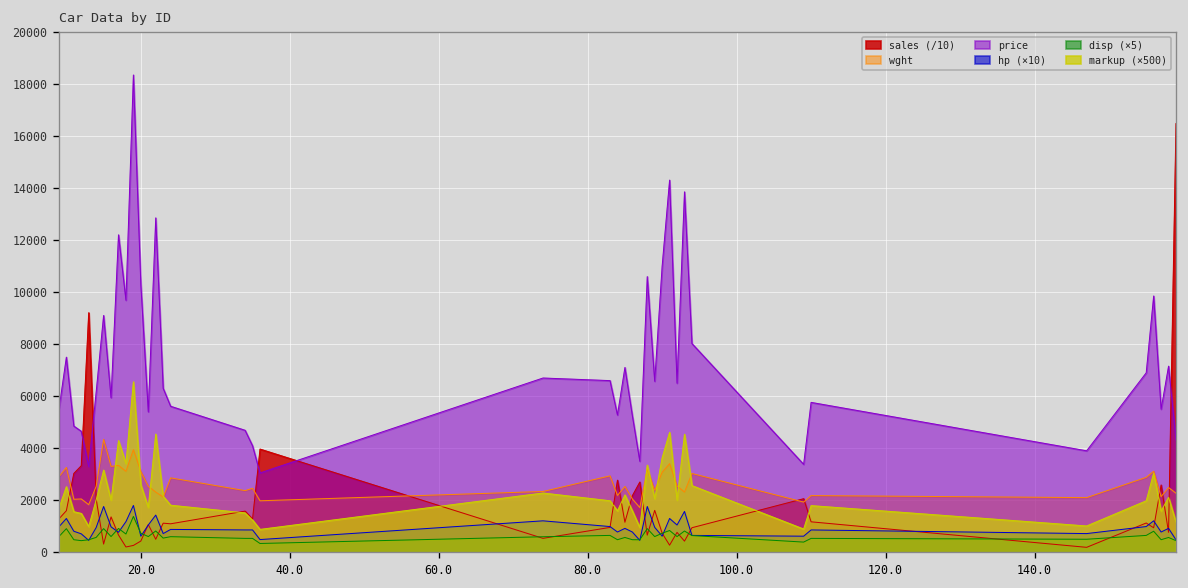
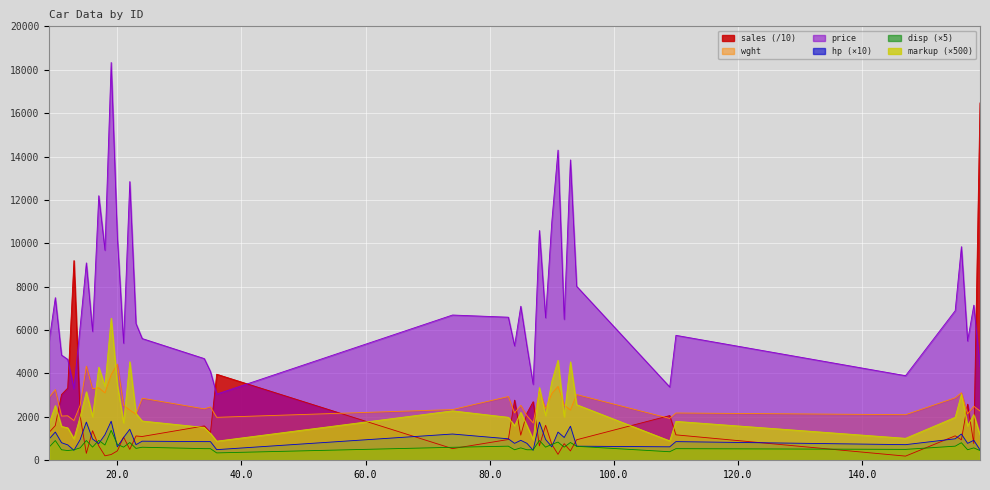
wght, 20.0: 3100 -> 4400
markup (×500), 20.0: 2600 -> 3500
